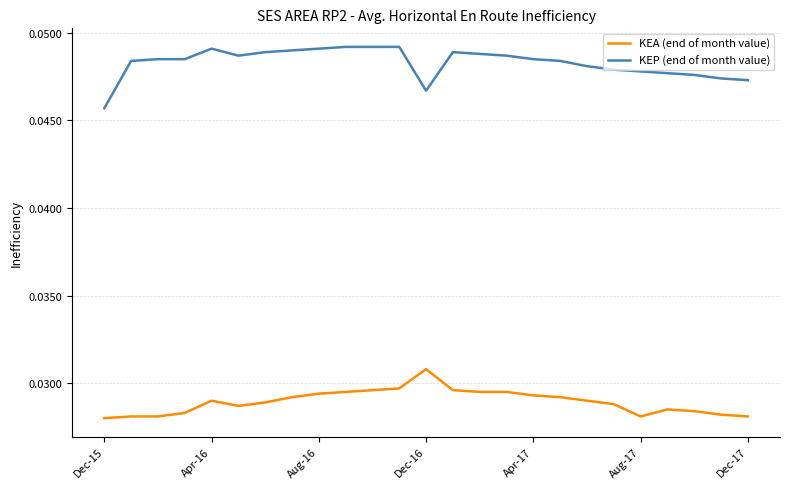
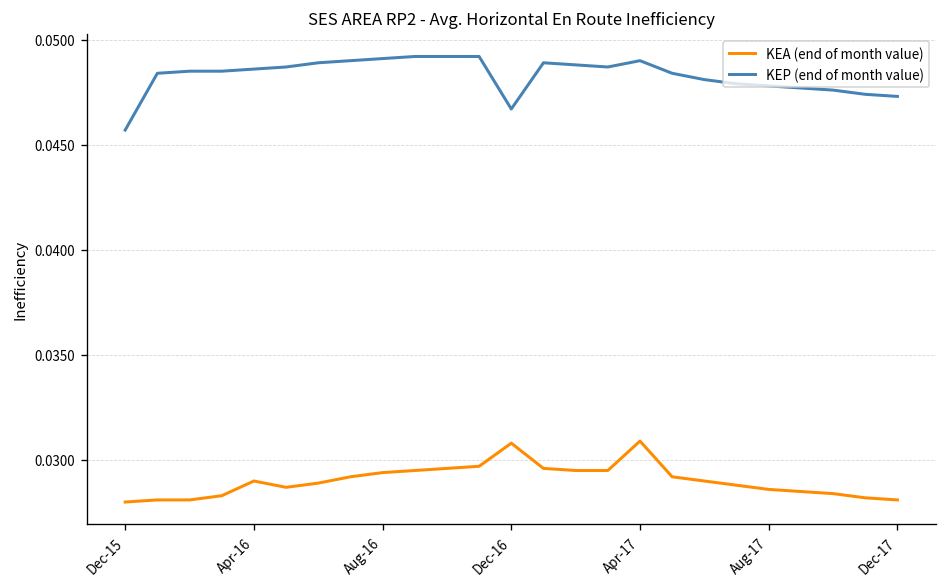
KEP (end of month value), Apr-16: 0.0491 -> 0.0486
KEA (end of month value), Apr-17: 0.0293 -> 0.0309
KEP (end of month value), Apr-17: 0.0485 -> 0.0490
KEA (end of month value), Aug-17: 0.0281 -> 0.0286
